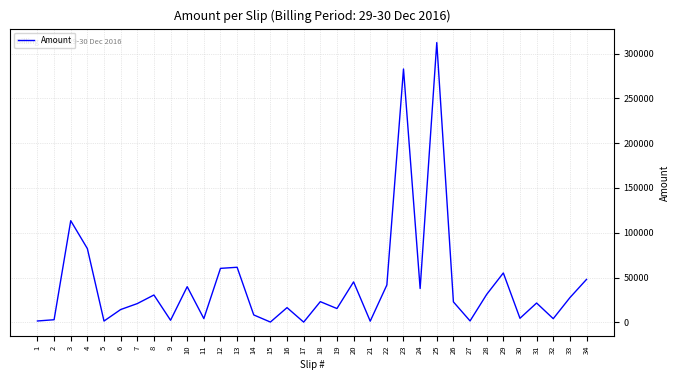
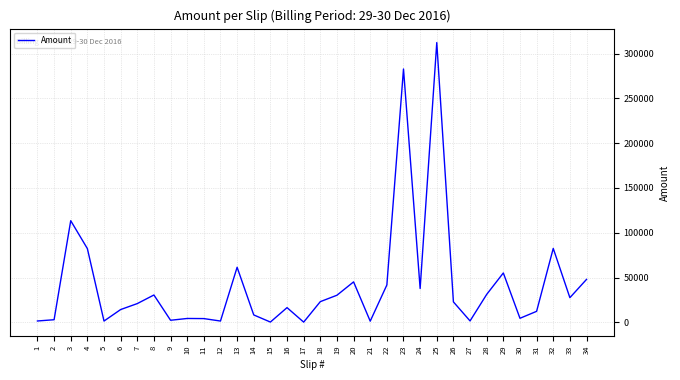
10: 40000 -> 0
12: 60000 -> 0
19: 20000 -> 30000
31: 20000 -> 10000
32: 0 -> 80000
